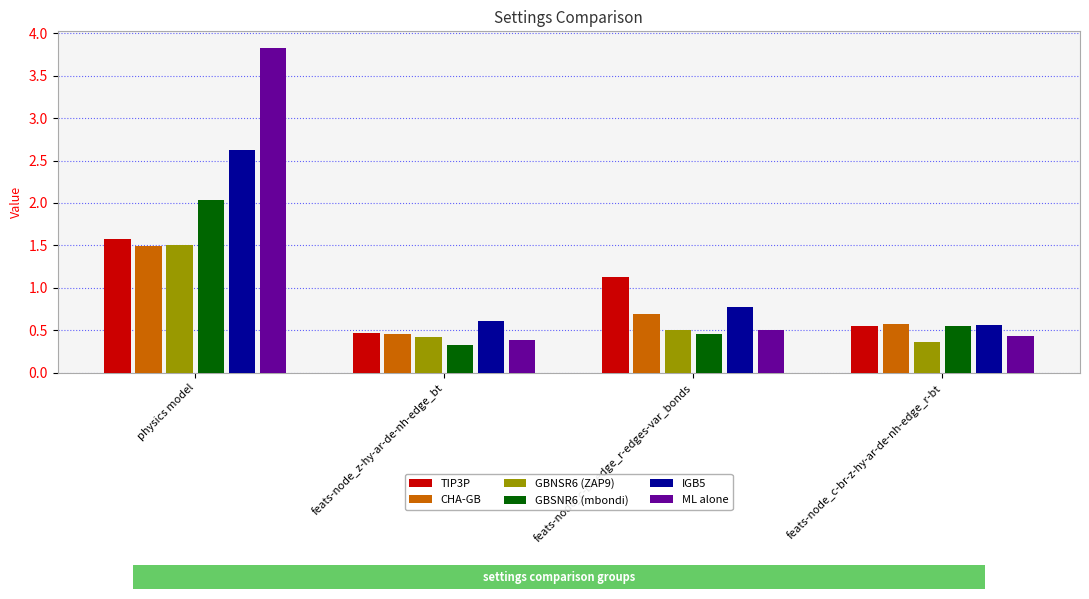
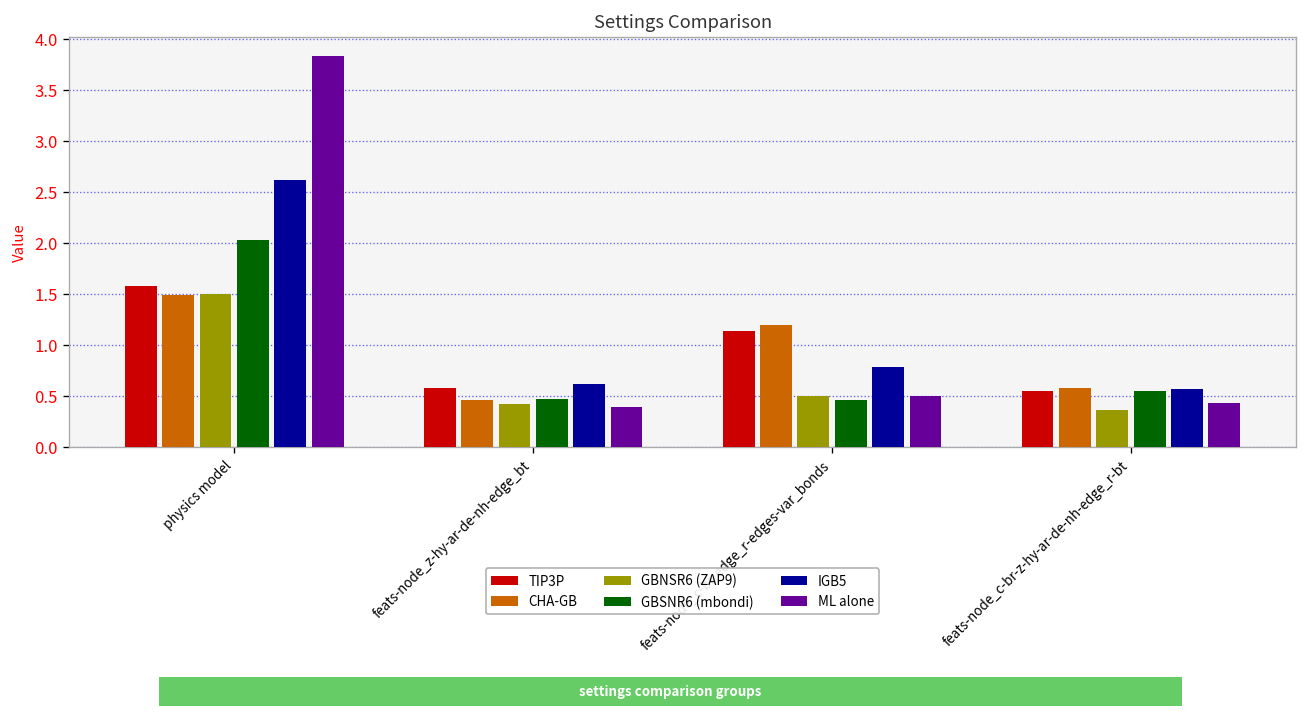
TIP3P, feats-node_z-hy-ar-de-nh-edge_bt: 0.5 -> 0.6
GBSNR6 (mbondi), feats-node_z-hy-ar-de-nh-edge_bt: 0.3 -> 0.5
CHA-GB, feats-node_c-br-edge_r-edges-var_bonds: 0.7 -> 1.2
